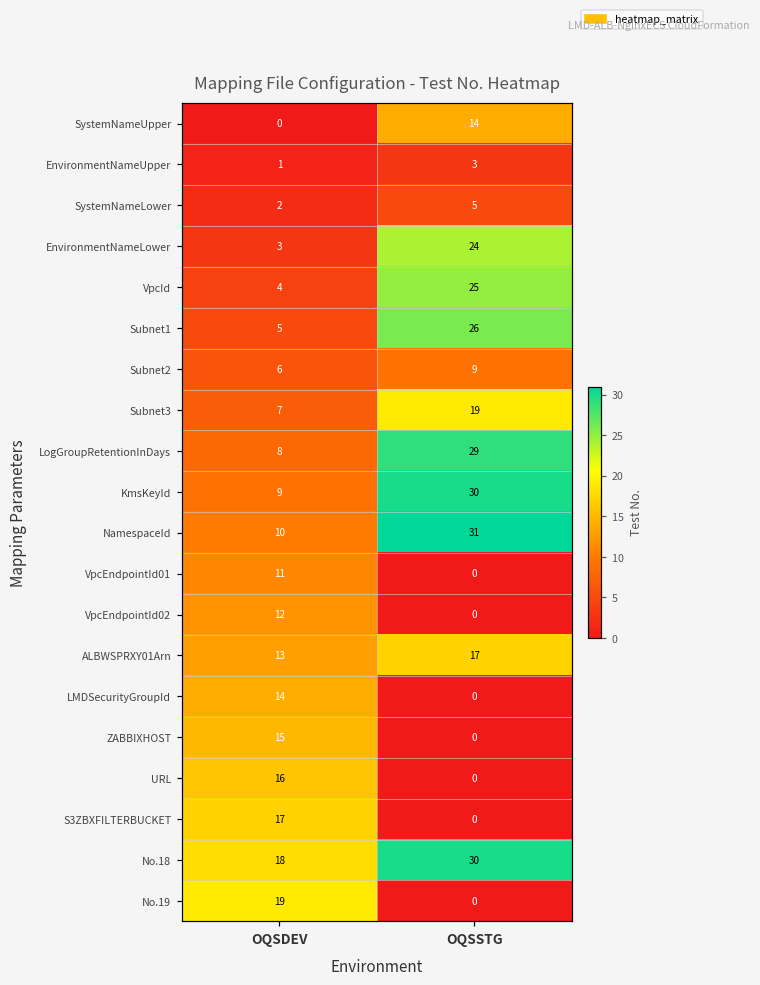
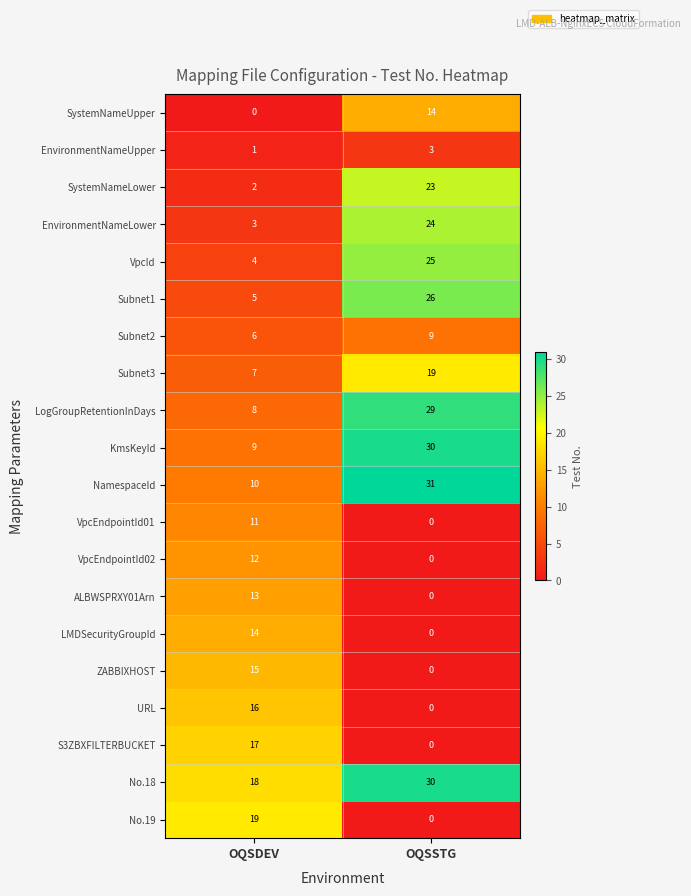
SystemNameLower, OQSSTG: 5 -> 23
ALBWSPRXY01Arn, OQSSTG: 17 -> 0
